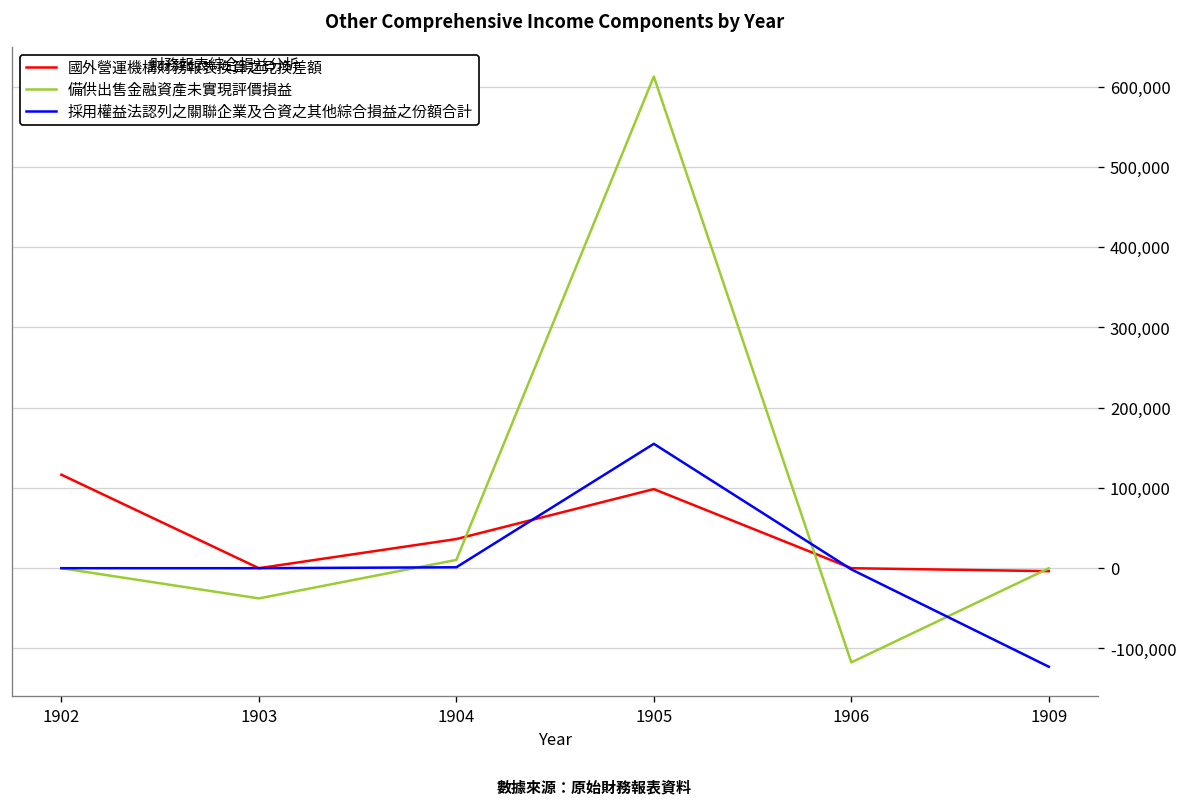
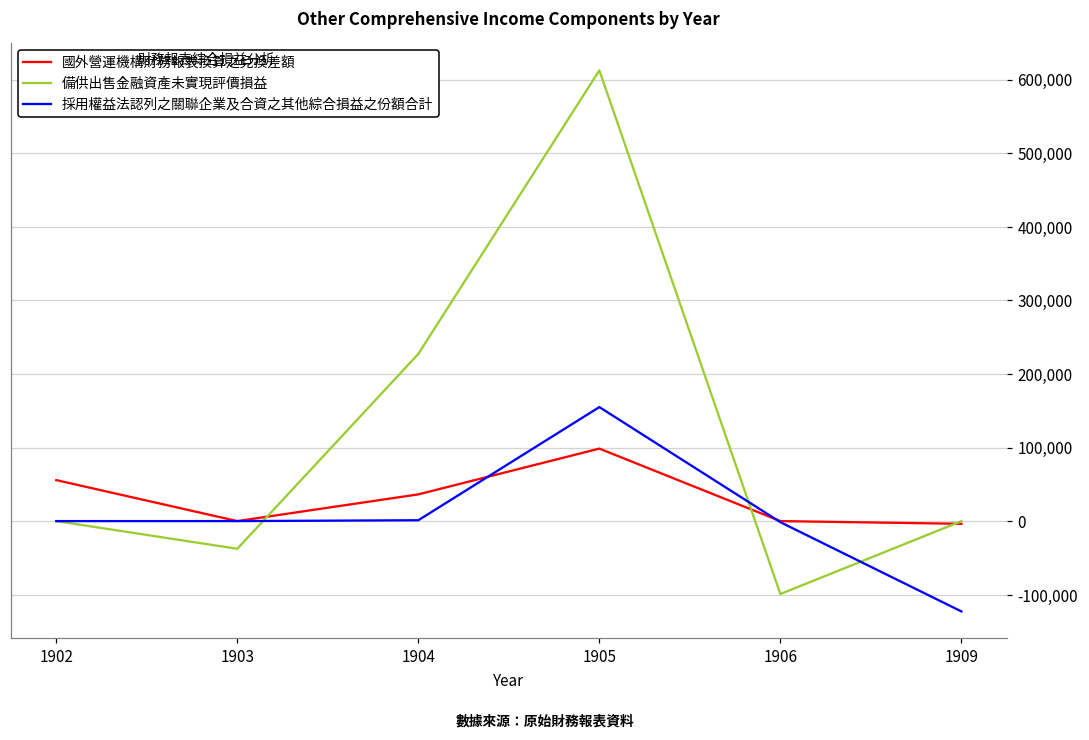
國外營運機構財務報表換算之兌換差額, 1902: 120,000 -> 60,000
備供出售金融資產未實現評價損益, 1904: 10,000 -> 230,000
備供出售金融資產未實現評價損益, 1906: -120,000 -> -100,000
